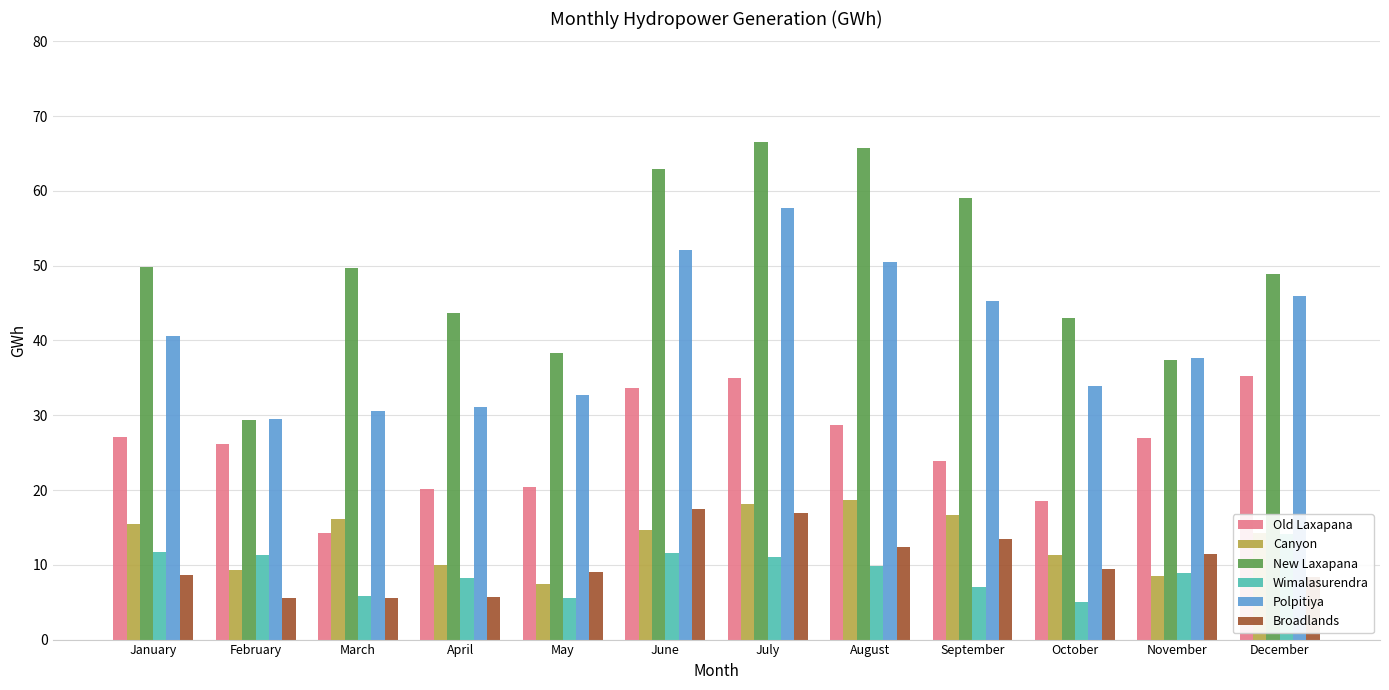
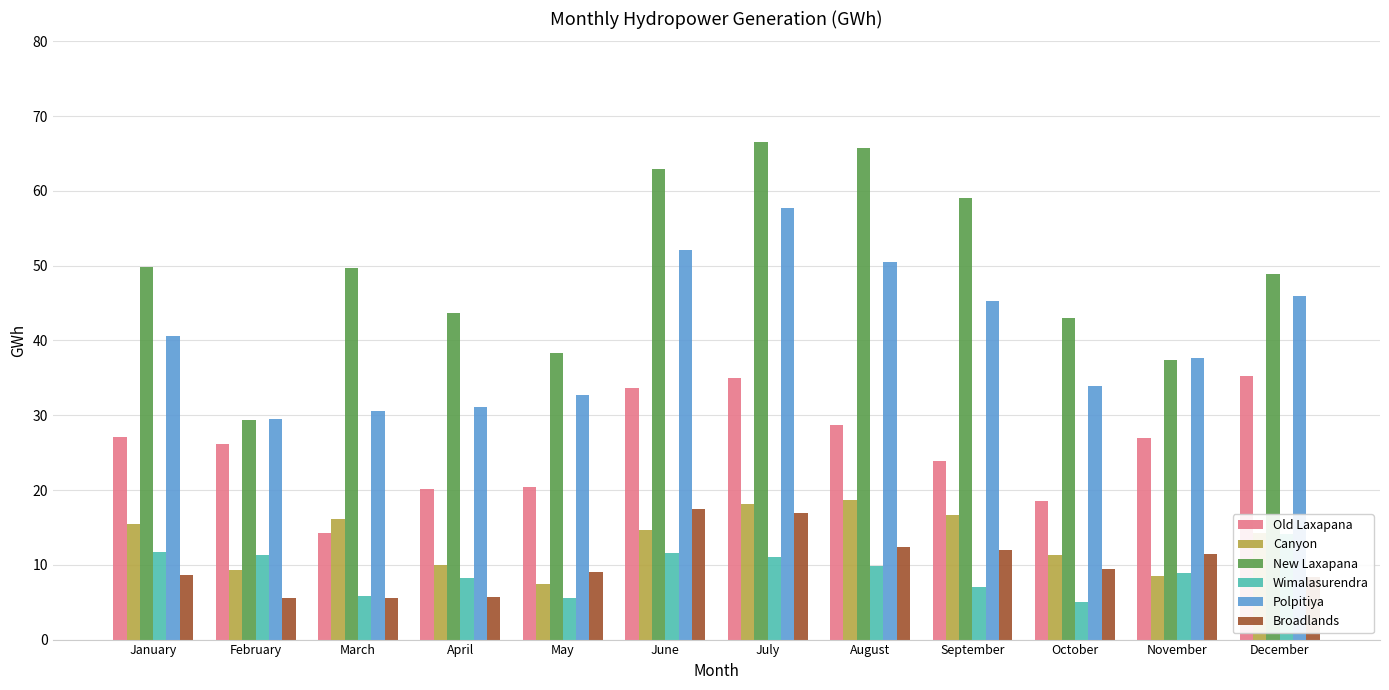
Broadlands, September: 13 -> 12
